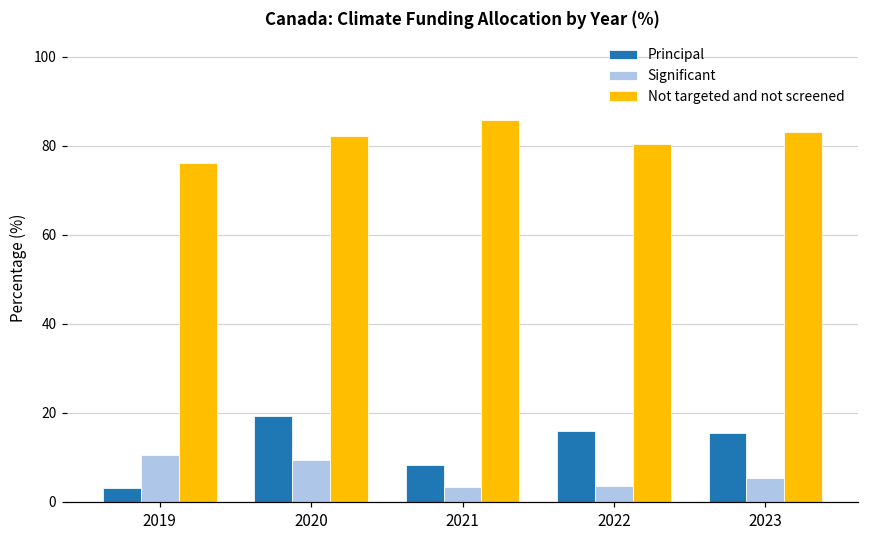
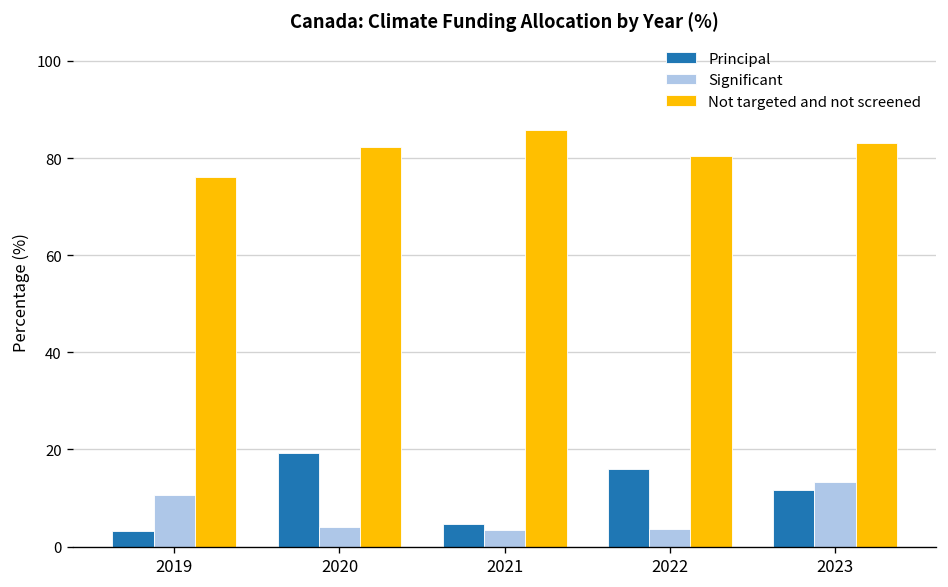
Significant, 2020: 9 -> 4
Principal, 2021: 8 -> 5
Principal, 2023: 16 -> 12
Significant, 2023: 5 -> 13
